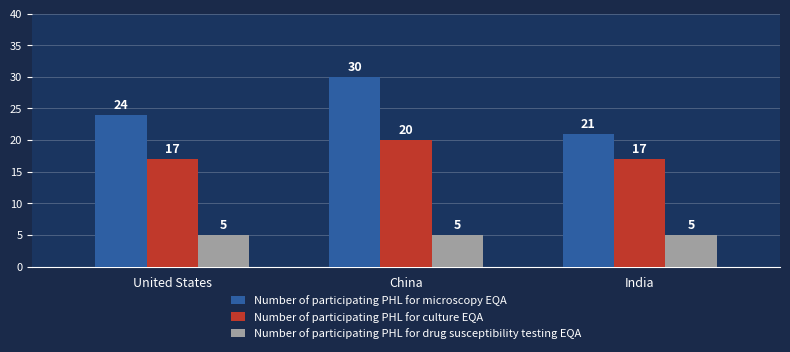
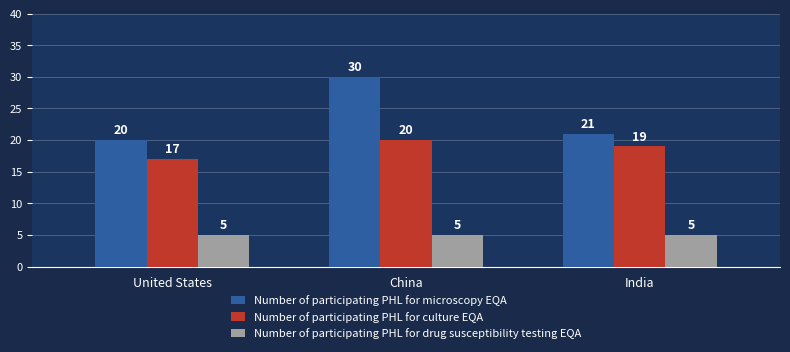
Number of participating PHL for microscopy EQA, United States: 24 -> 20
Number of participating PHL for culture EQA, India: 17 -> 19
